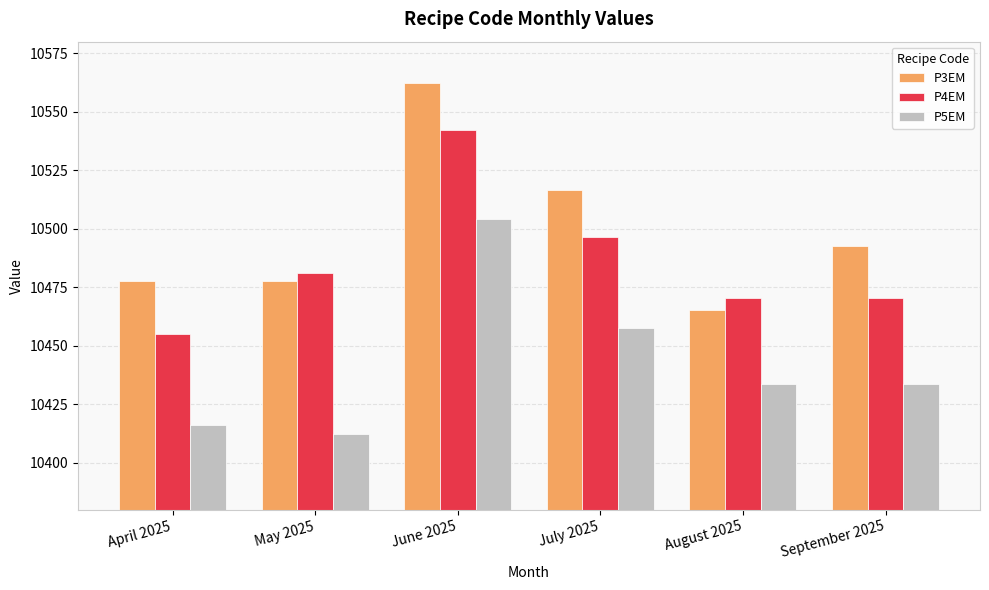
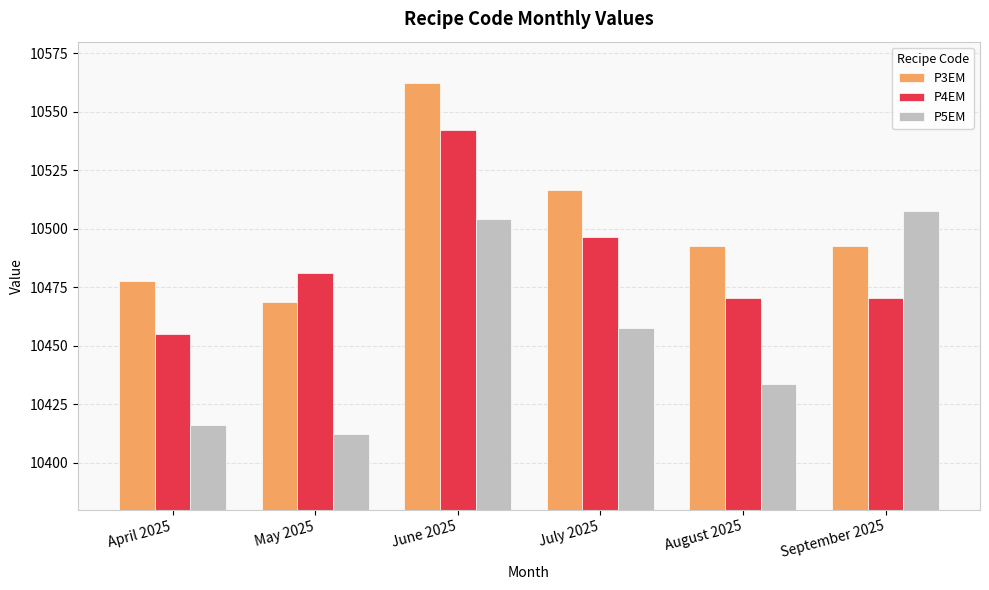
P3EM, May 2025: 10478 -> 10469
P3EM, August 2025: 10465 -> 10493
P5EM, September 2025: 10434 -> 10508
